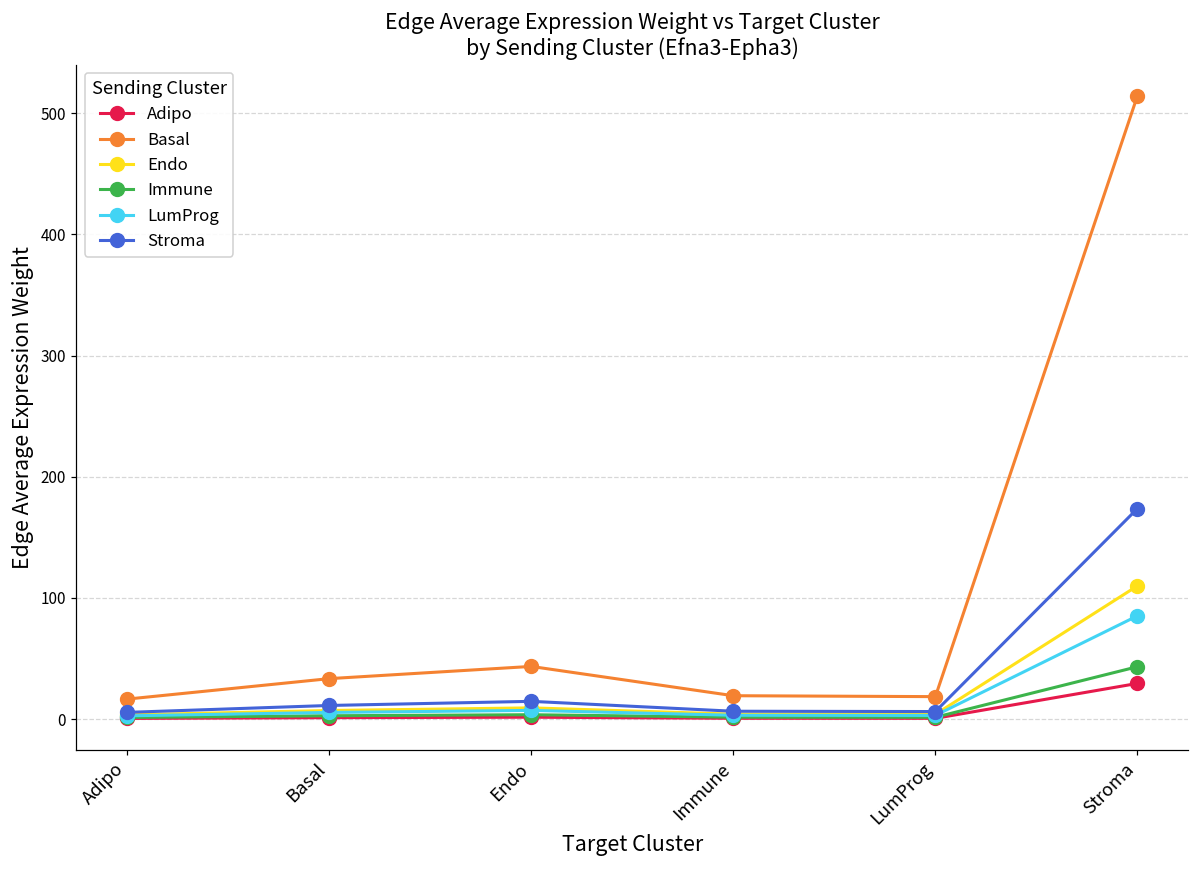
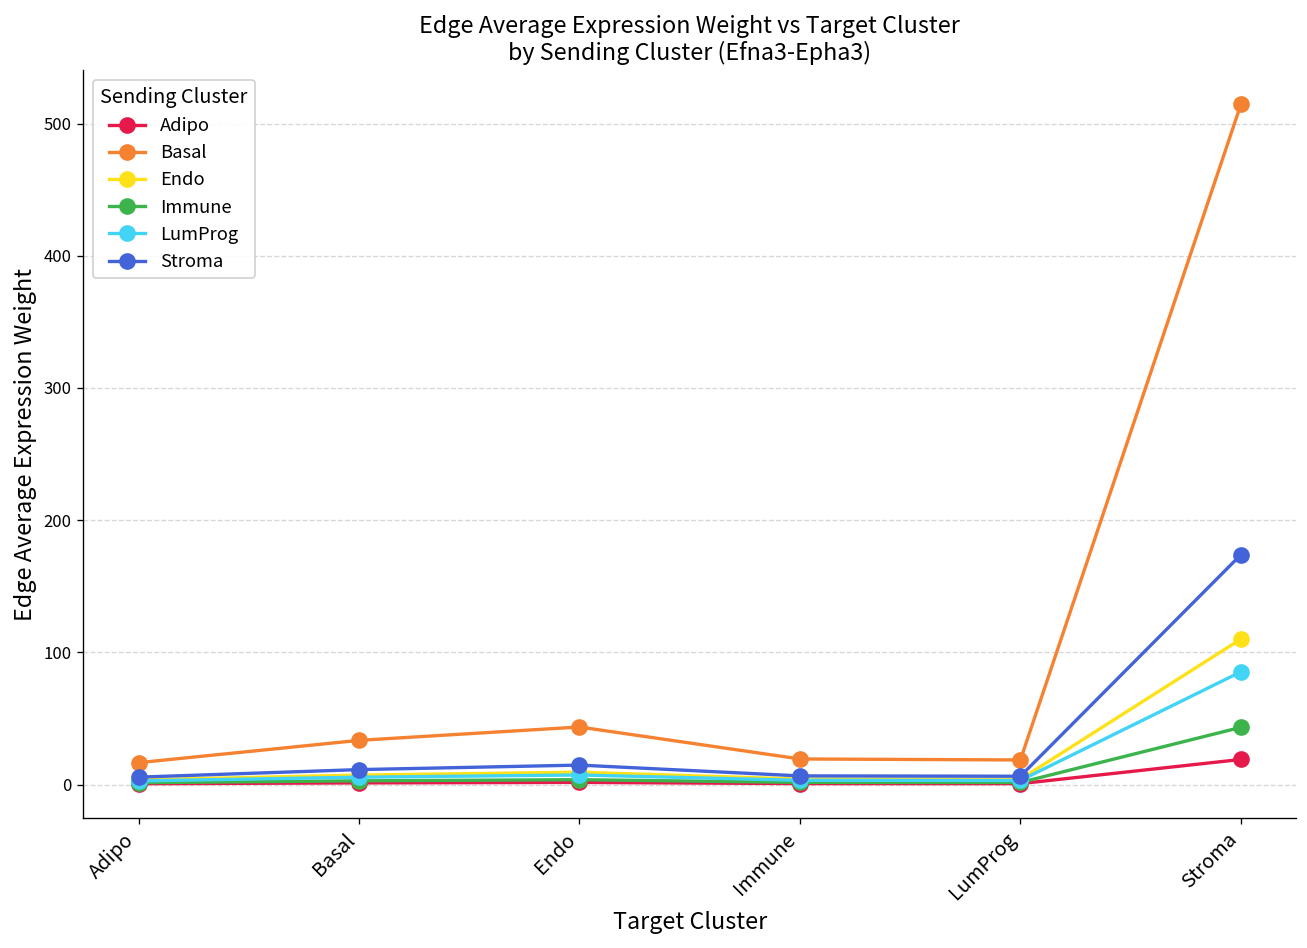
Adipo, Stroma: 29 -> 19
